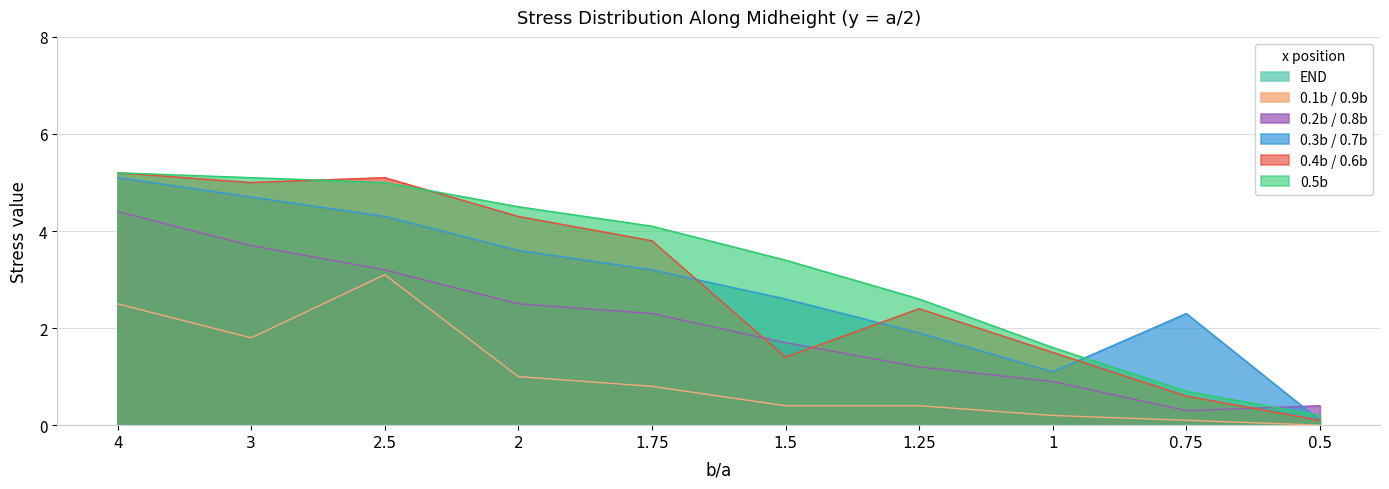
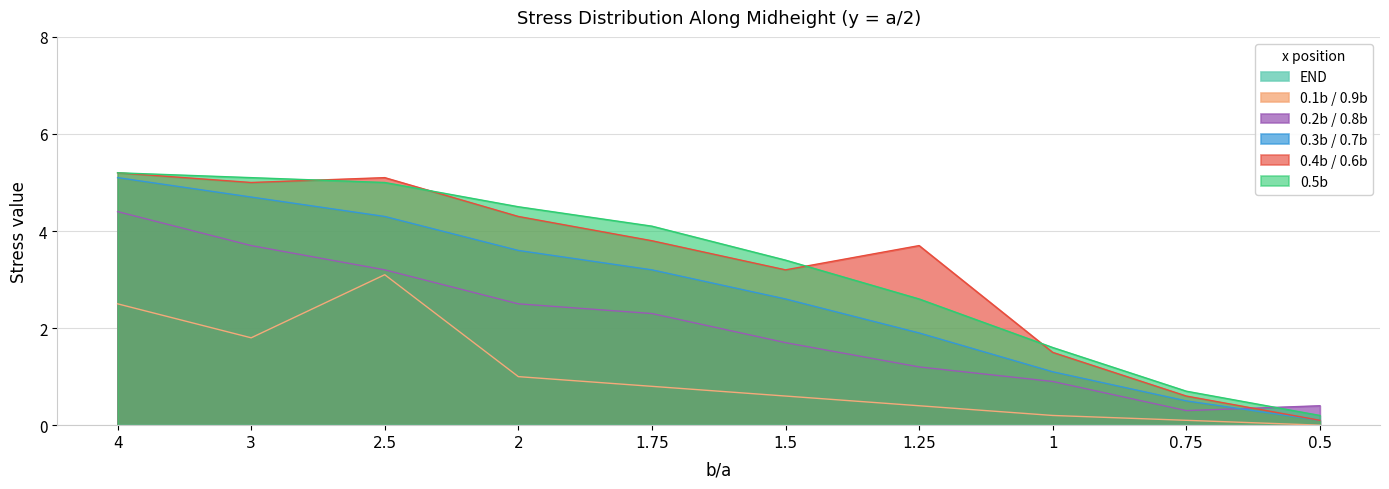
0.1b / 0.9b, 1.5: 0.4 -> 0.6
0.4b / 0.6b, 1.5: 1.4 -> 3.2
0.4b / 0.6b, 1.25: 2.4 -> 3.7
0.3b / 0.7b, 0.75: 2.3 -> 0.5
